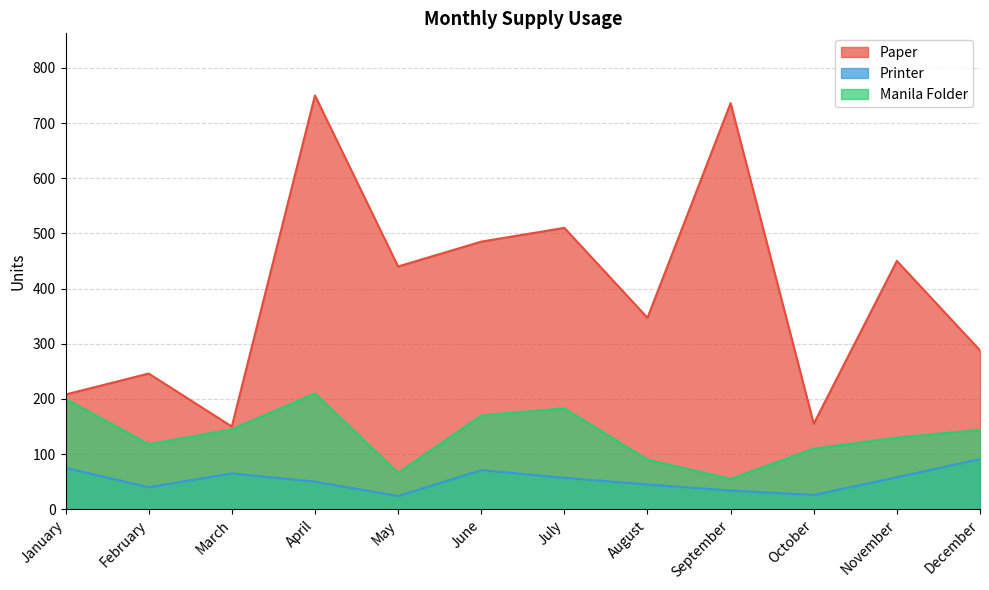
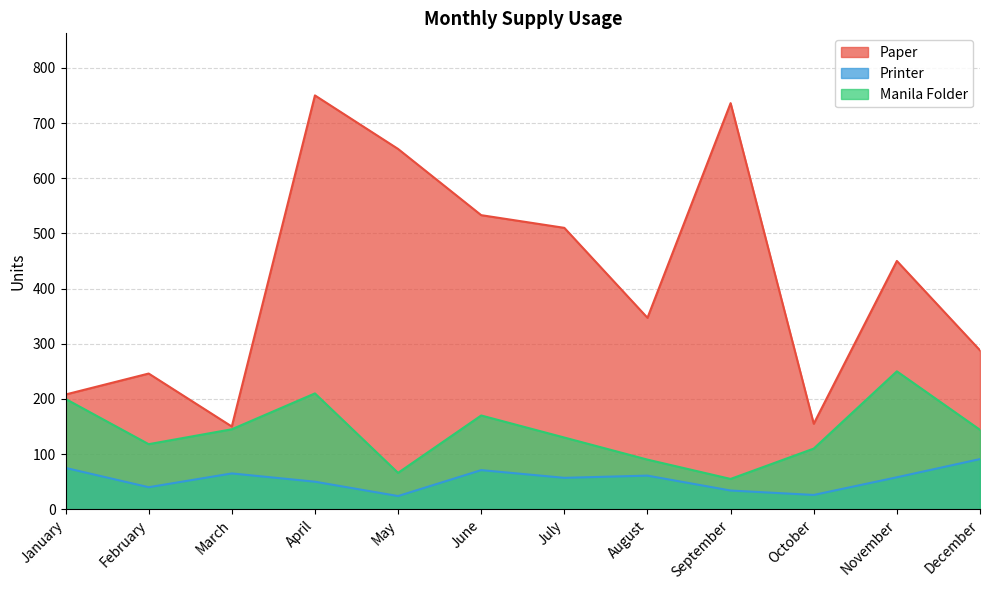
Paper, May: 440 -> 650
Paper, June: 490 -> 530
Manila Folder, July: 180 -> 130
Printer, August: 50 -> 60
Manila Folder, November: 130 -> 250
